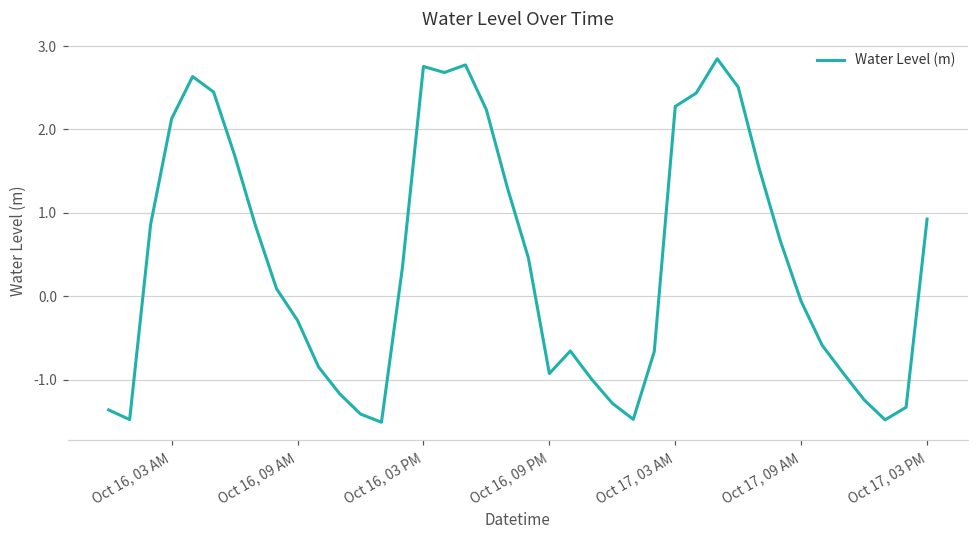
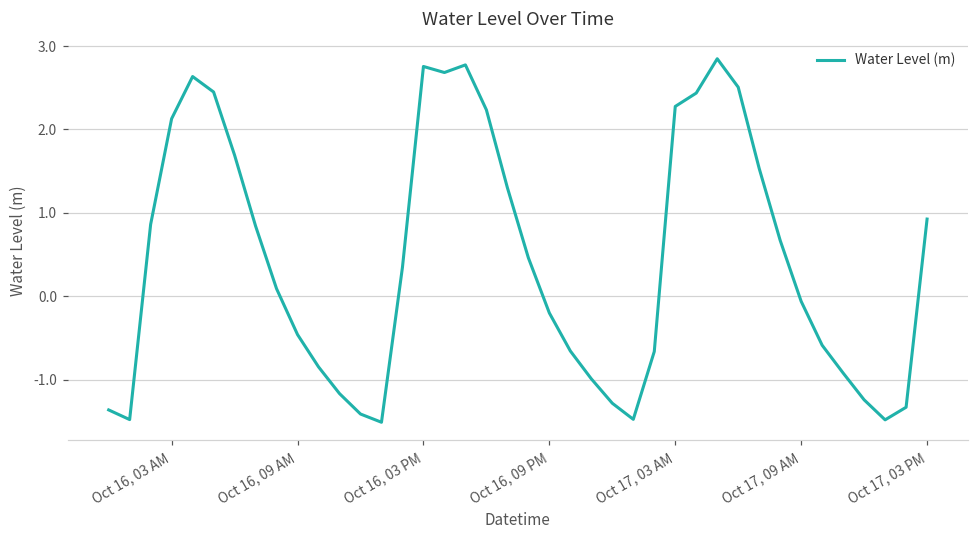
Oct 16, 09 AM: -0.3 -> -0.5
Oct 16, 09 PM: -0.9 -> -0.2
